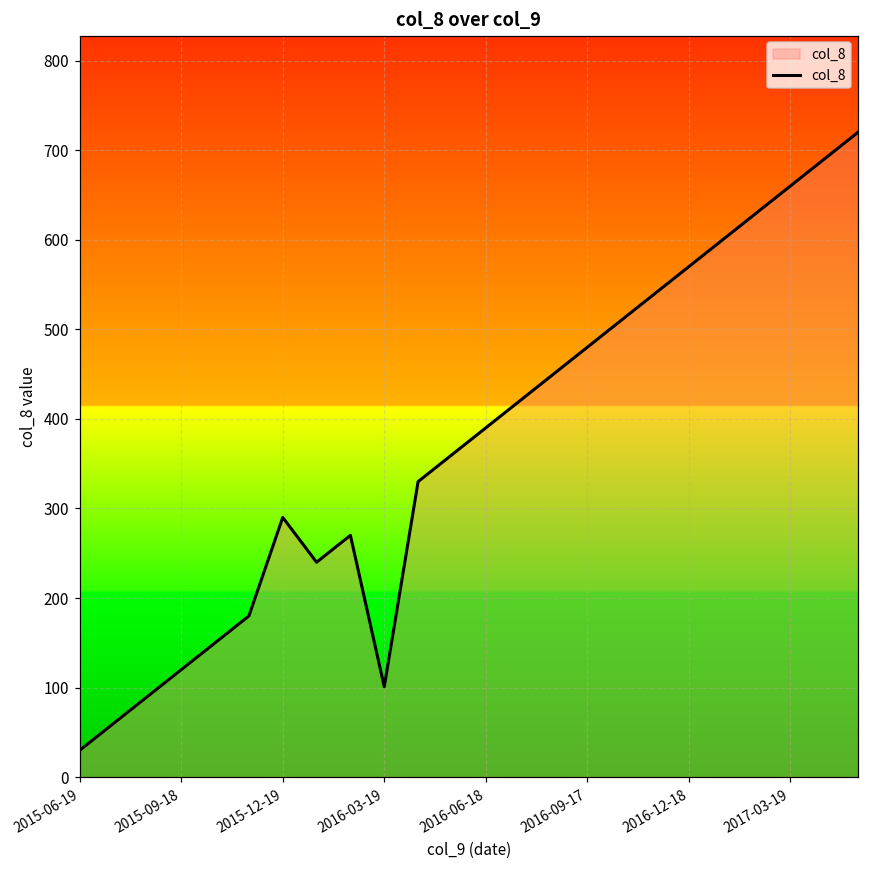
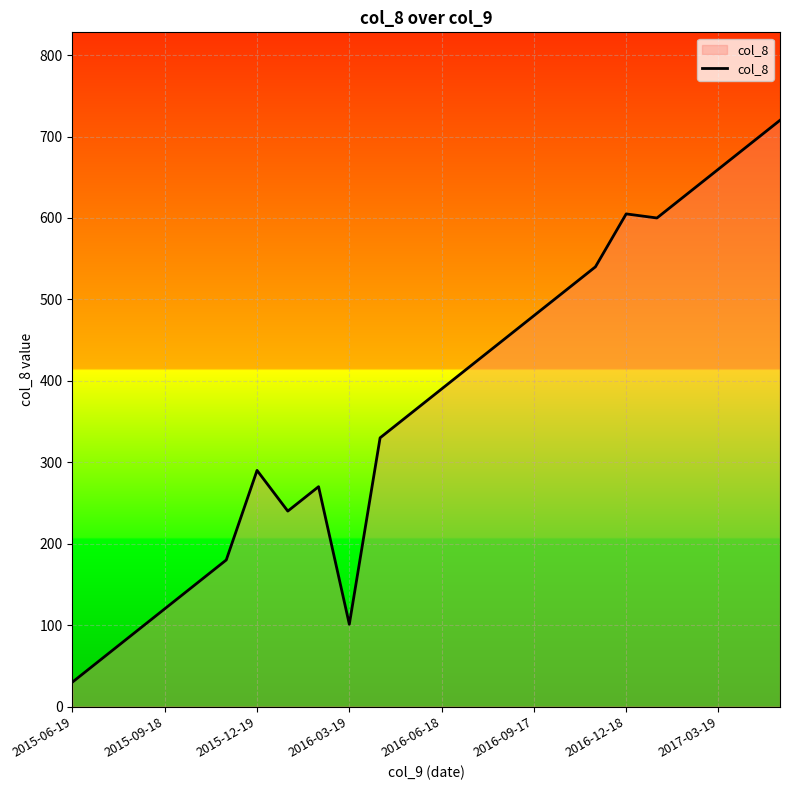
2016-12-18: 570 -> 610
